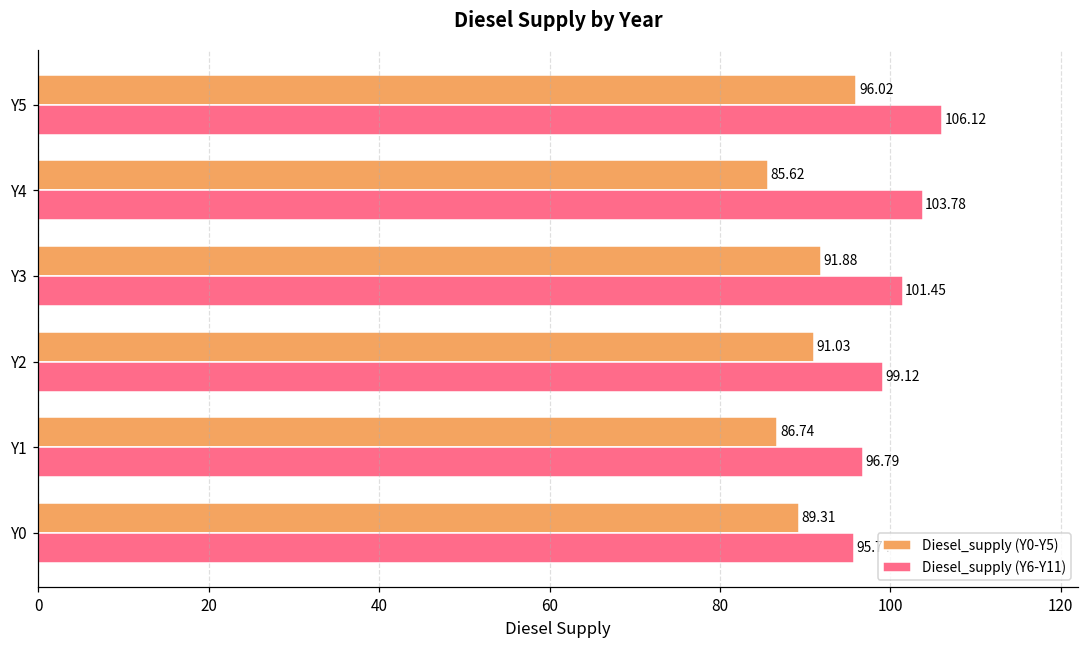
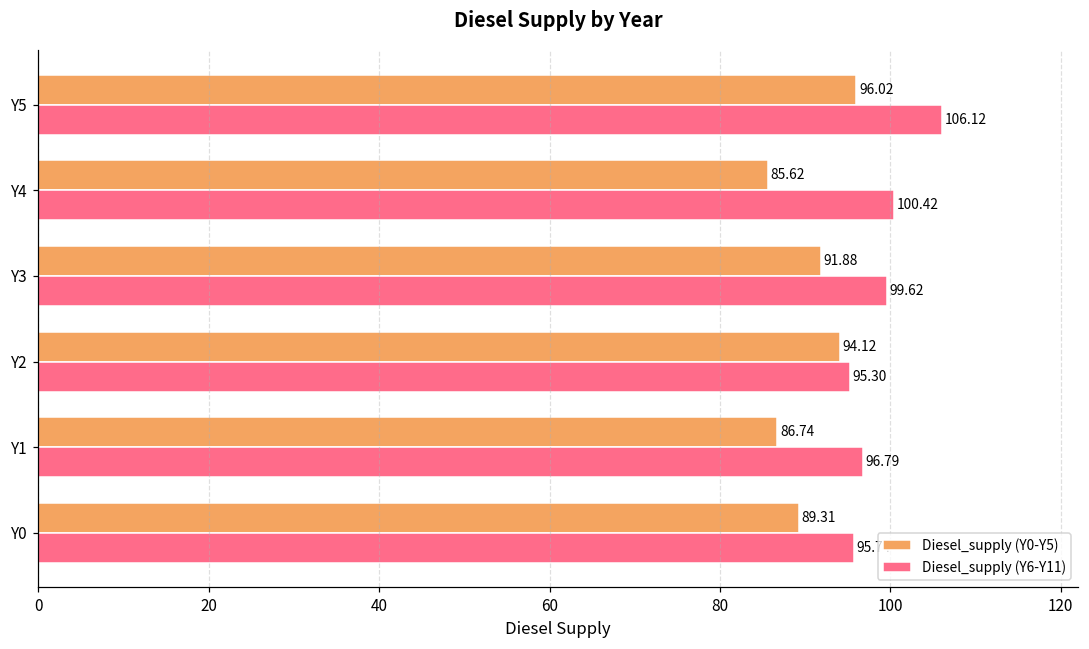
Diesel_supply (Y6-Y11), Y4: 103.78 -> 100.42
Diesel_supply (Y6-Y11), Y3: 101.45 -> 99.62
Diesel_supply (Y0-Y5), Y2: 91.03 -> 94.12
Diesel_supply (Y6-Y11), Y2: 99.12 -> 95.30
